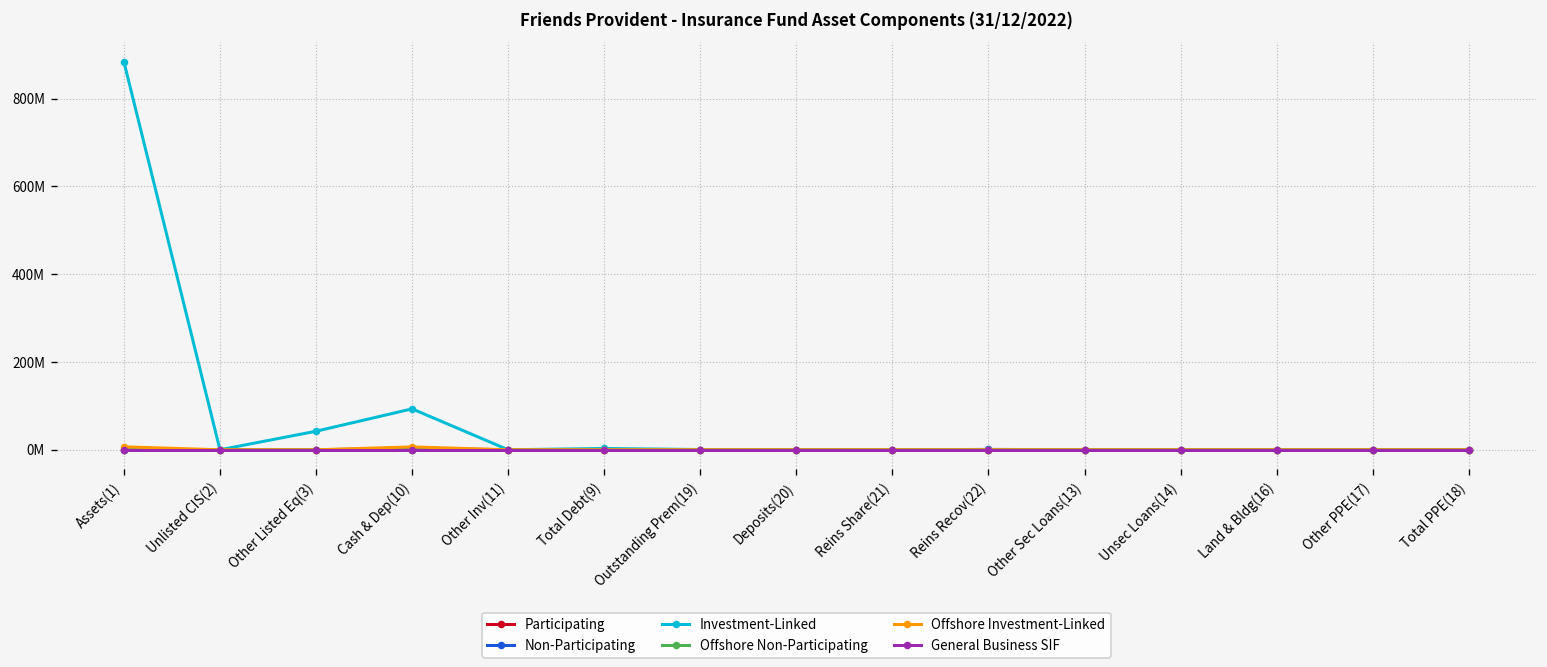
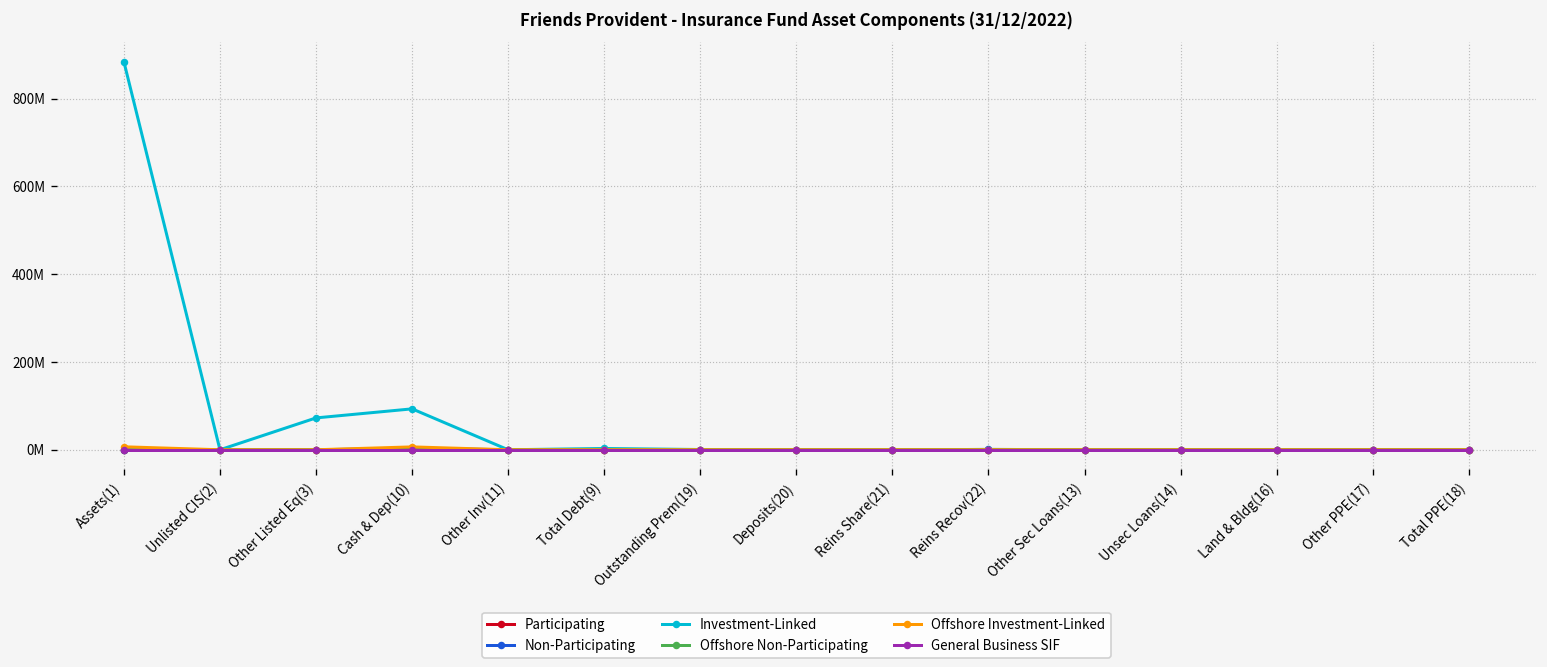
Investment-Linked, Other Listed Eq(3): 40000000 -> 70000000
